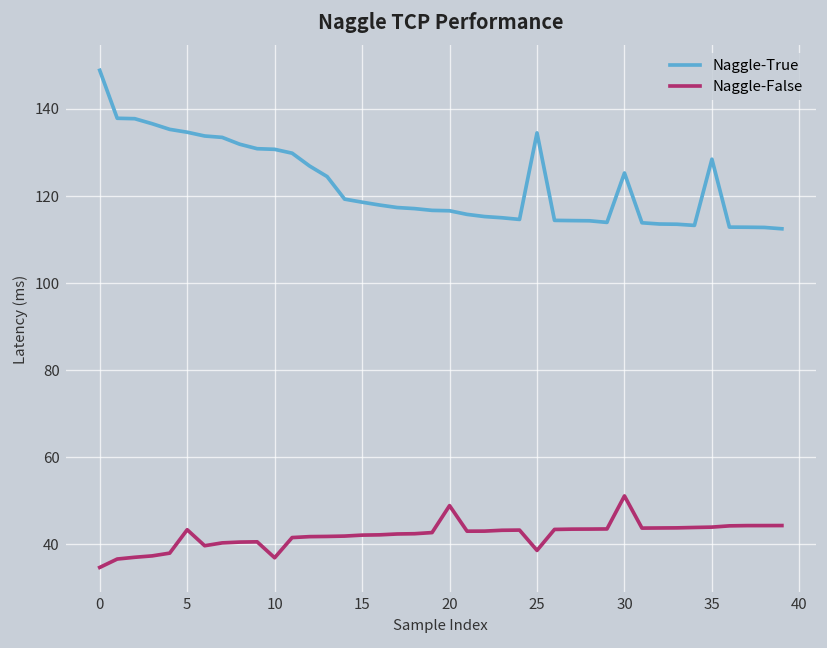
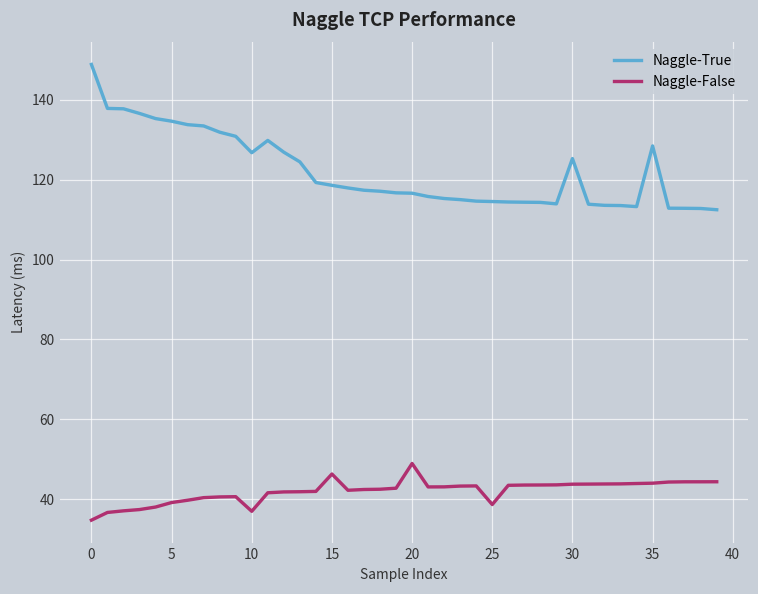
Naggle-False, 5: 43 -> 39
Naggle-True, 10: 131 -> 127
Naggle-False, 15: 42 -> 46
Naggle-True, 25: 135 -> 115
Naggle-False, 30: 51 -> 44
